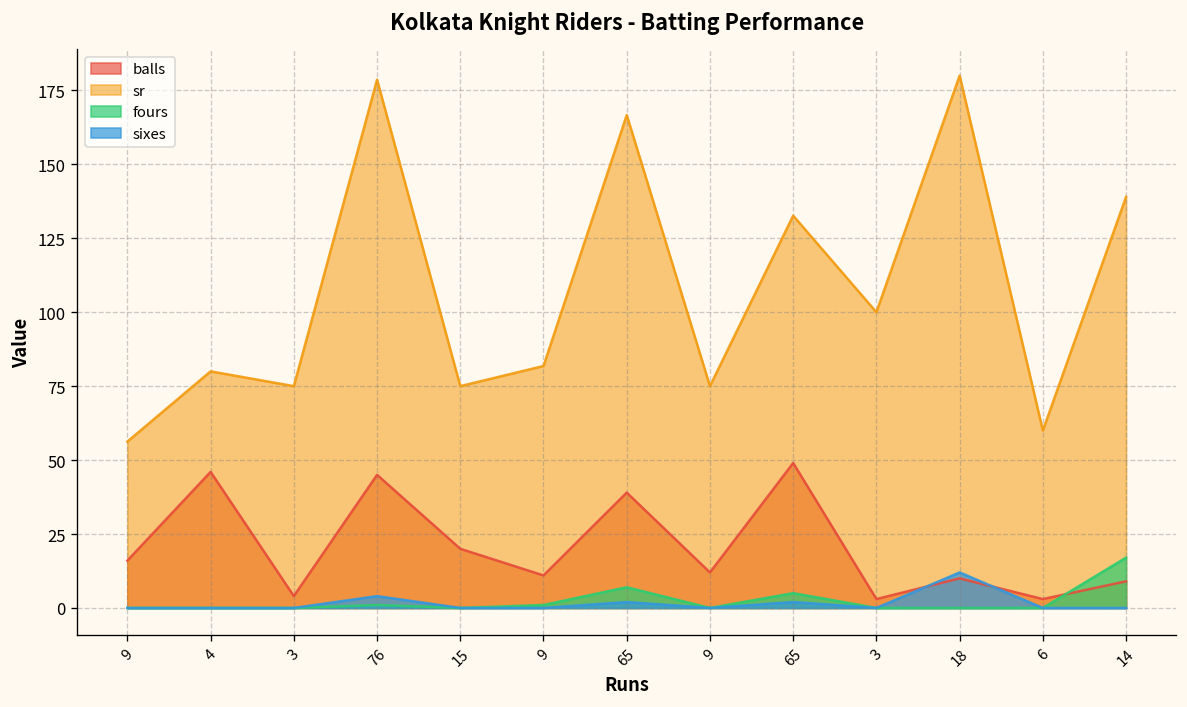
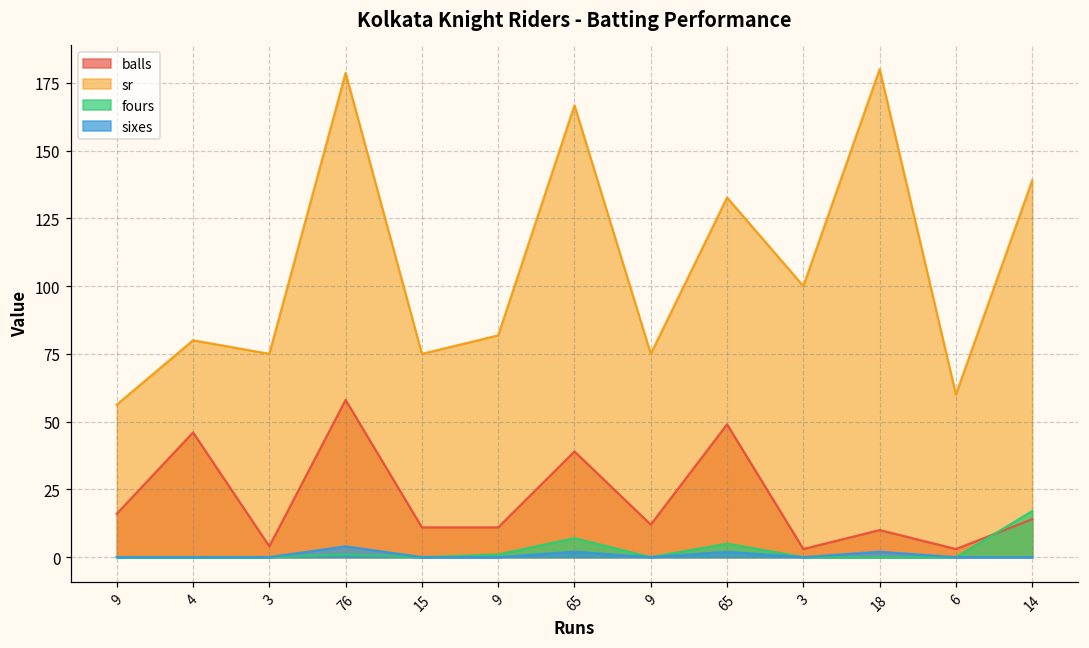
balls, 76: 45 -> 58
balls, 15: 20 -> 11
sixes, 18: 12 -> 2
balls, 14: 9 -> 14
